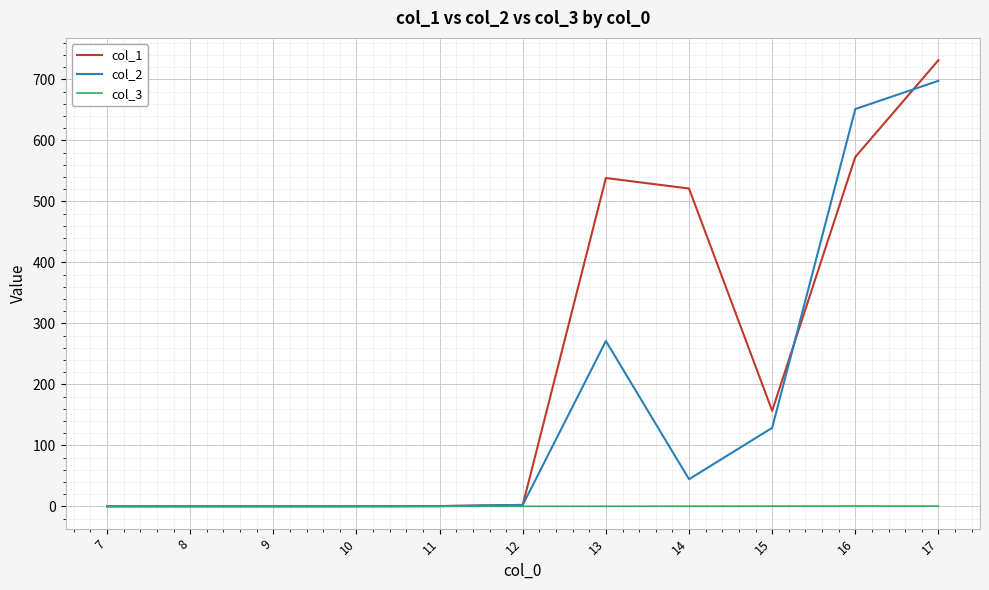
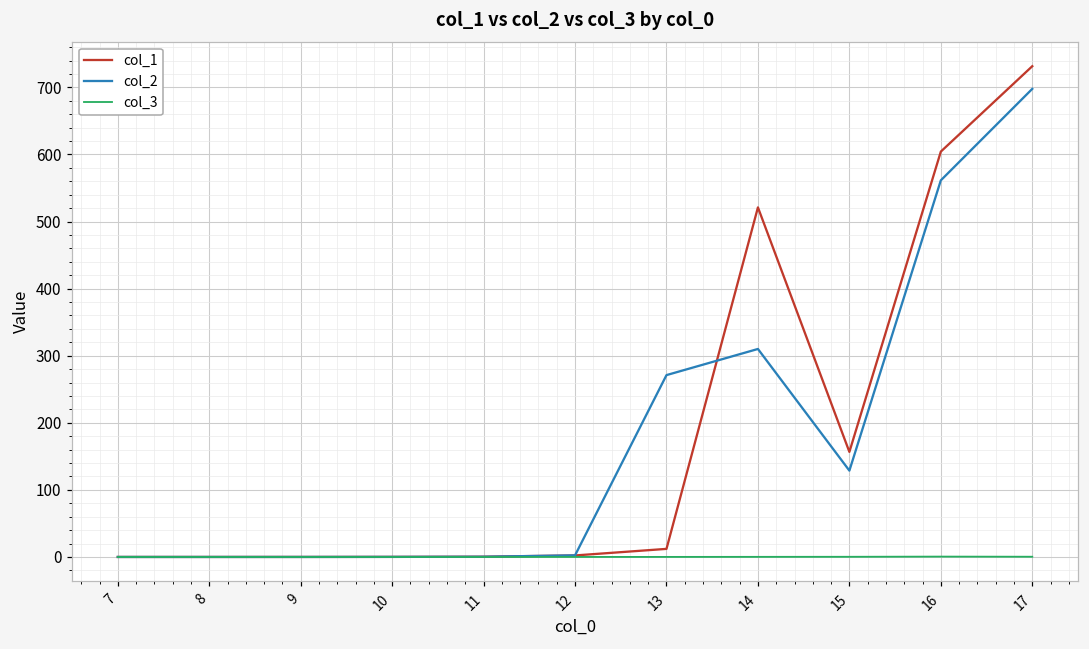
col_1, 13: 540 -> 10
col_2, 14: 40 -> 310
col_1, 16: 570 -> 600
col_2, 16: 650 -> 560
